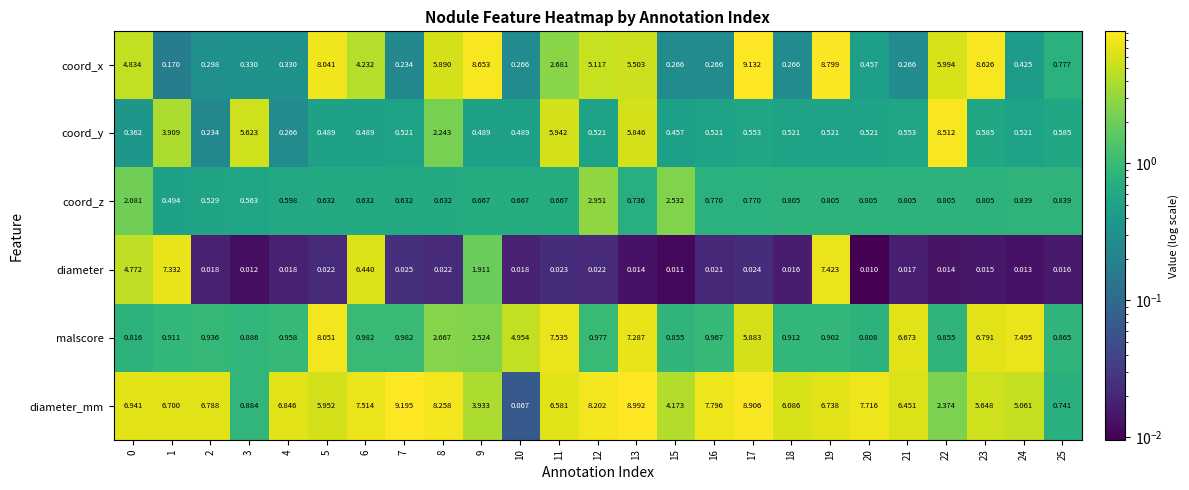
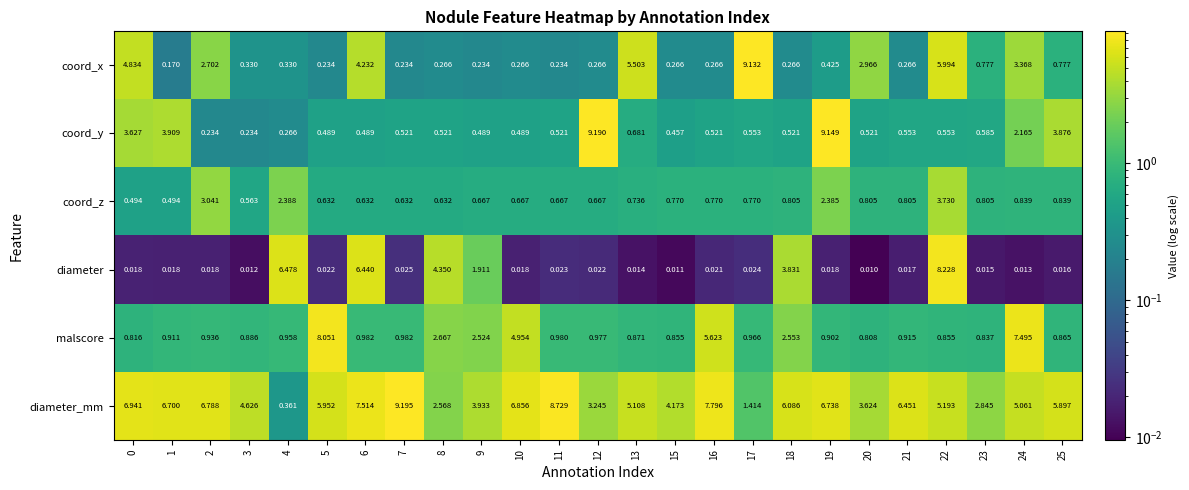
coord_x, 2: 0.298 -> 2.702
coord_x, 5: 8.041 -> 0.234
coord_x, 8: 5.890 -> 0.266
coord_x, 9: 8.653 -> 0.234
coord_x, 11: 2.681 -> 0.234
coord_x, 12: 5.117 -> 0.266
coord_x, 19: 8.799 -> 0.425
coord_x, 20: 0.457 -> 2.966
coord_x, 23: 8.626 -> 0.777
coord_x, 24: 0.425 -> 3.368
coord_y, 0: 0.362 -> 3.627
coord_y, 3: 5.623 -> 0.234
coord_y, 8: 2.243 -> 0.521
coord_y, 11: 5.942 -> 0.521
coord_y, 12: 0.521 -> 9.190
coord_y, 13: 5.846 -> 0.681
coord_y, 19: 0.521 -> 9.149
coord_y, 22: 8.512 -> 0.553
coord_y, 24: 0.521 -> 2.165
coord_y, 25: 0.585 -> 3.876
coord_z, 0: 2.081 -> 0.494
coord_z, 2: 0.529 -> 3.041
coord_z, 4: 0.598 -> 2.388
coord_z, 12: 2.951 -> 0.667
coord_z, 15: 2.532 -> 0.770
coord_z, 19: 0.805 -> 2.385
coord_z, 22: 0.805 -> 3.730
diameter, 0: 4.772 -> 0.018
diameter, 1: 7.332 -> 0.018
diameter, 4: 0.018 -> 6.478
diameter, 8: 0.022 -> 4.350
diameter, 18: 0.016 -> 3.831
diameter, 19: 7.423 -> 0.018
diameter, 22: 0.014 -> 8.228
malscore, 11: 7.535 -> 0.980
malscore, 13: 7.287 -> 0.871
malscore, 16: 0.967 -> 5.623
malscore, 17: 5.883 -> 0.966
malscore, 18: 0.912 -> 2.553
malscore, 21: 6.673 -> 0.915
malscore, 23: 6.791 -> 0.837
diameter_mm, 3: 0.884 -> 4.626
diameter_mm, 4: 6.846 -> 0.361
diameter_mm, 8: 8.258 -> 2.568
diameter_mm, 10: 0.067 -> 6.856
diameter_mm, 11: 6.581 -> 8.729
diameter_mm, 12: 8.202 -> 3.245
diameter_mm, 13: 8.992 -> 5.108
diameter_mm, 17: 8.906 -> 1.414
diameter_mm, 20: 7.716 -> 3.624
diameter_mm, 22: 2.374 -> 5.193
diameter_mm, 23: 5.648 -> 2.845
diameter_mm, 25: 0.741 -> 5.897
